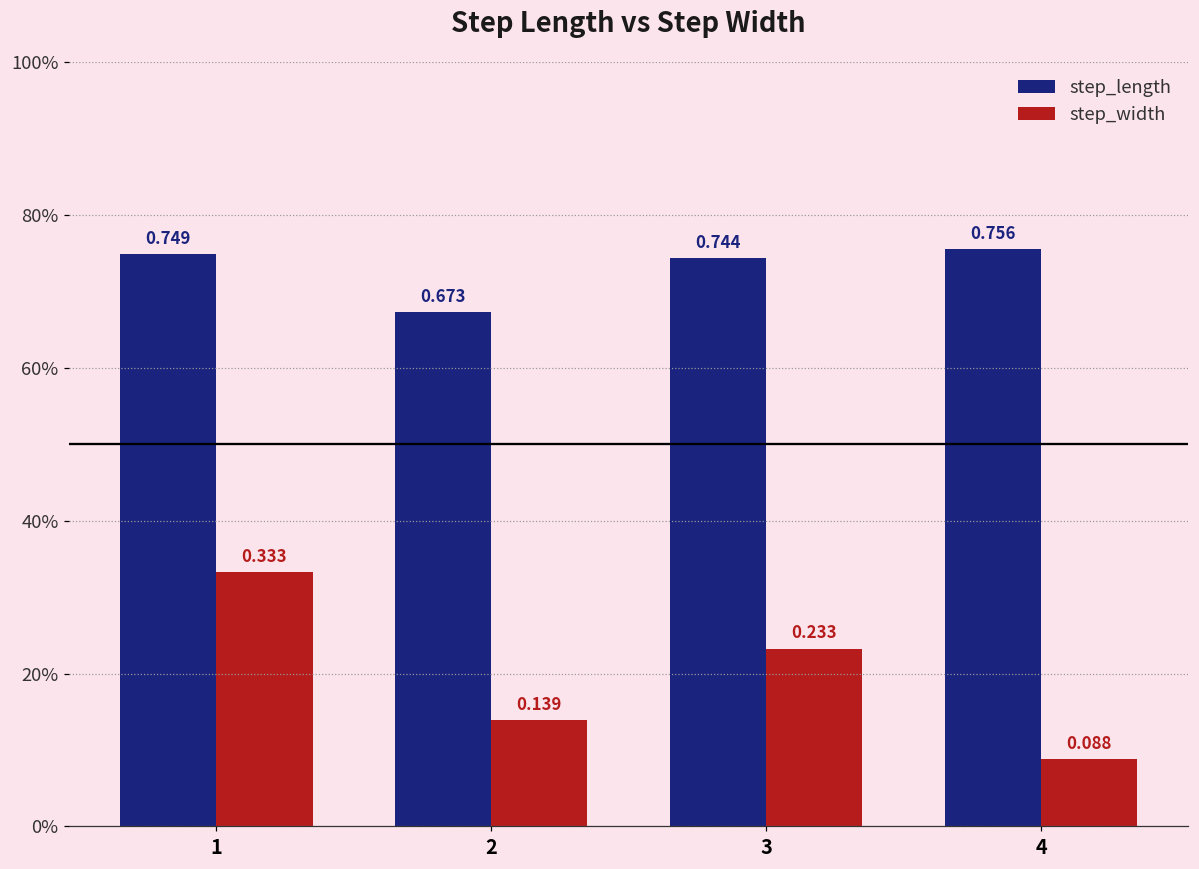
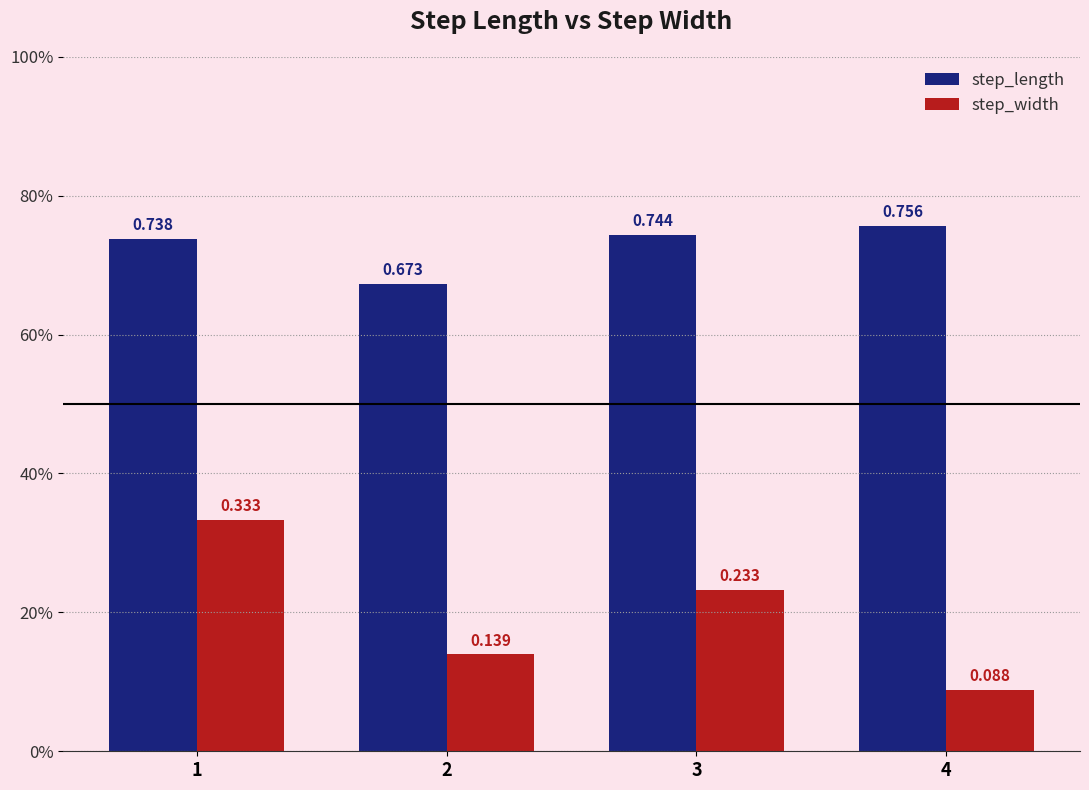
step_length, 1: 0.749 -> 0.738
